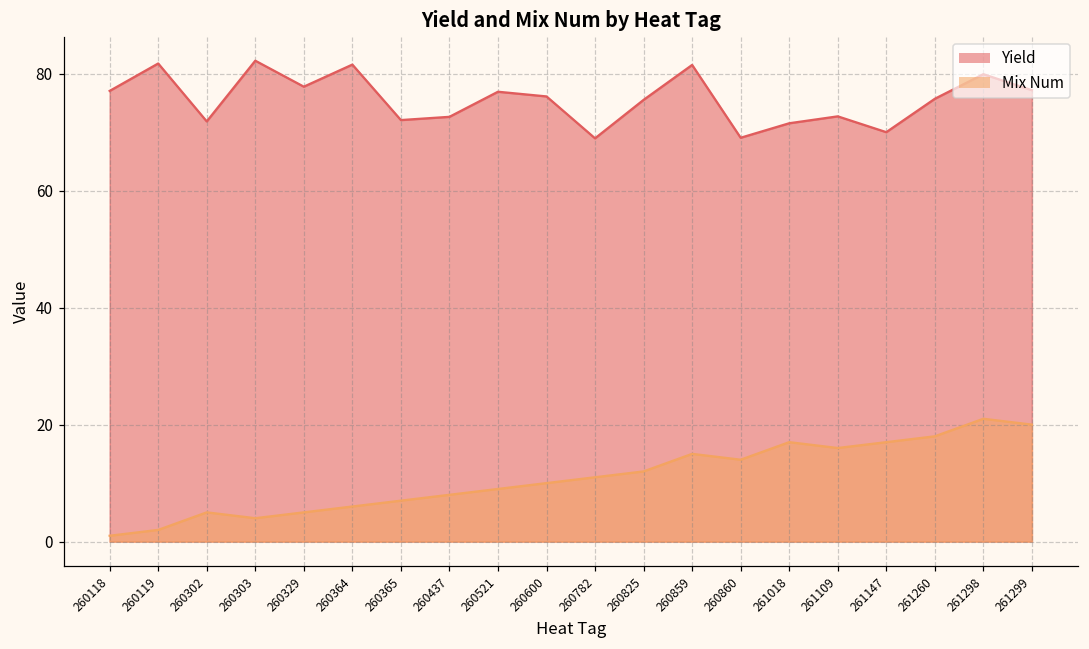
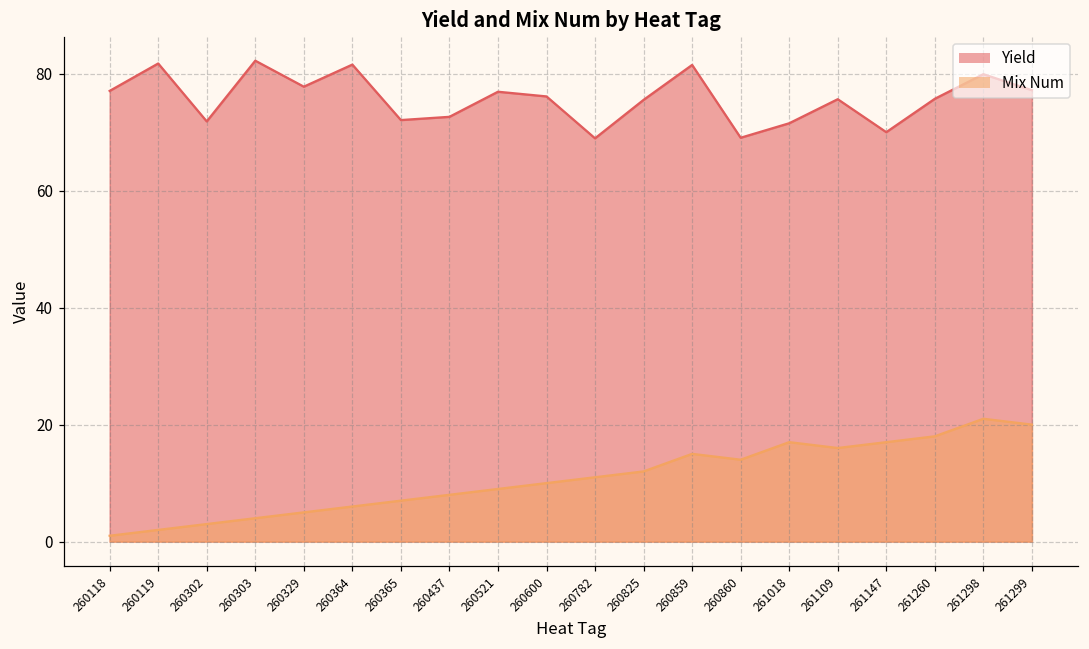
Mix Num, 260302: 5 -> 3
Yield, 261109: 73 -> 76
